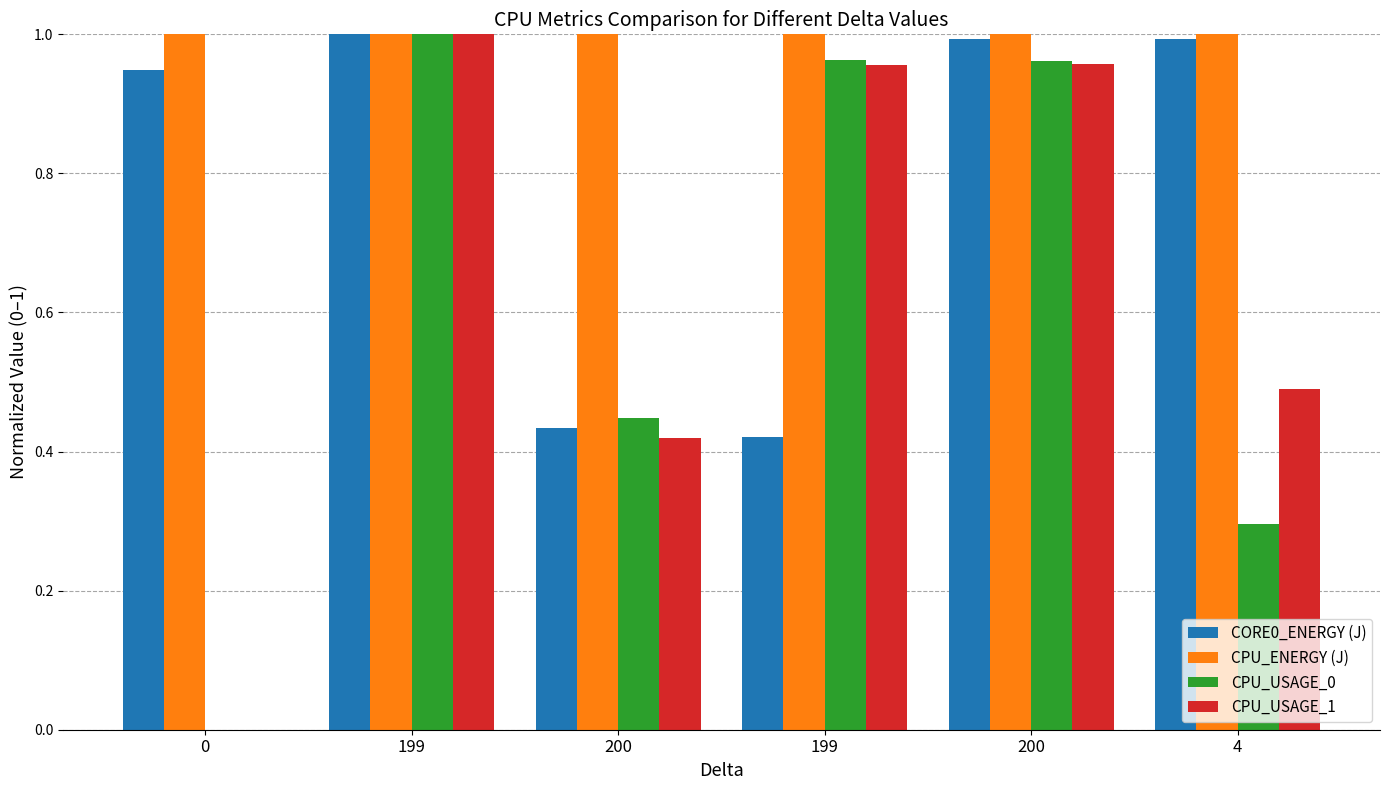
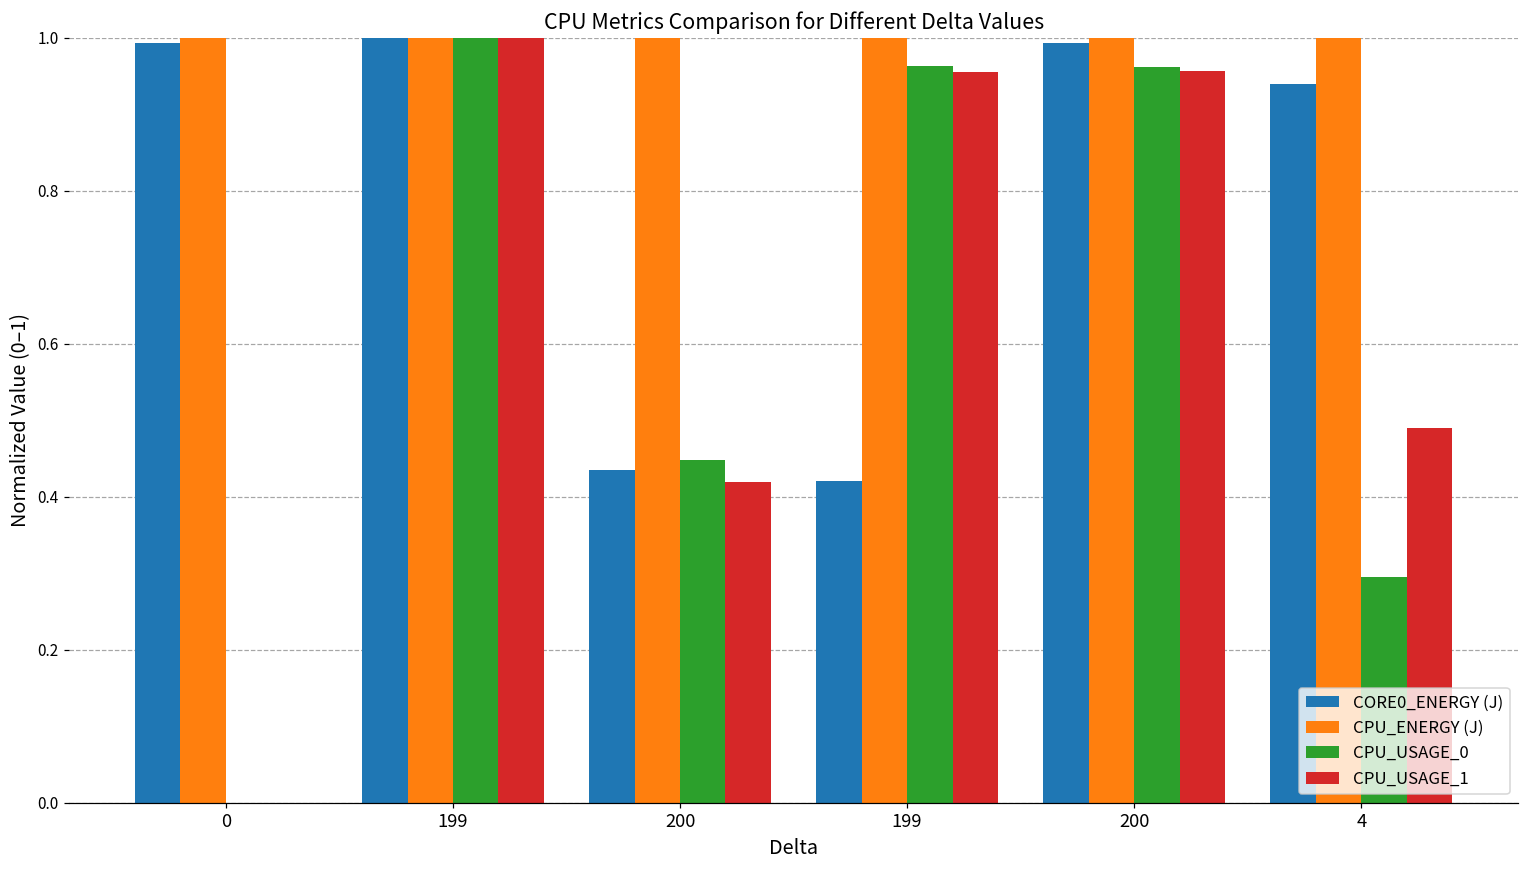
CORE0_ENERGY (J), 0: 0.95 -> 0.99
CORE0_ENERGY (J), 4: 0.99 -> 0.94
